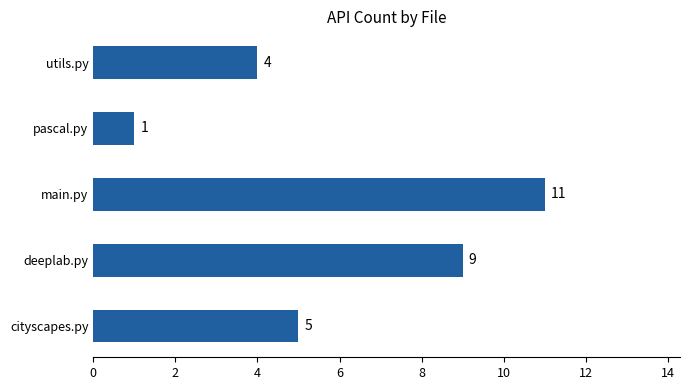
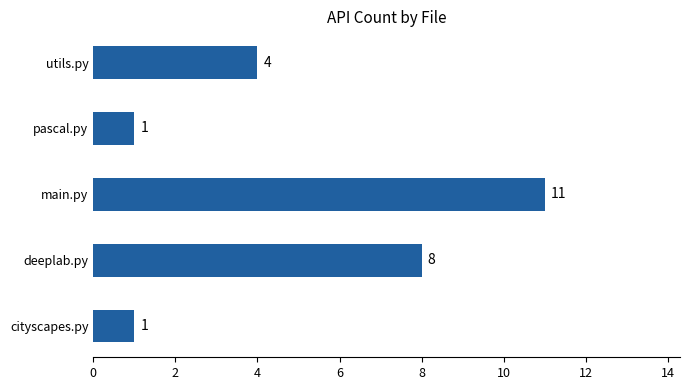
deeplab.py: 9 -> 8
cityscapes.py: 5 -> 1
